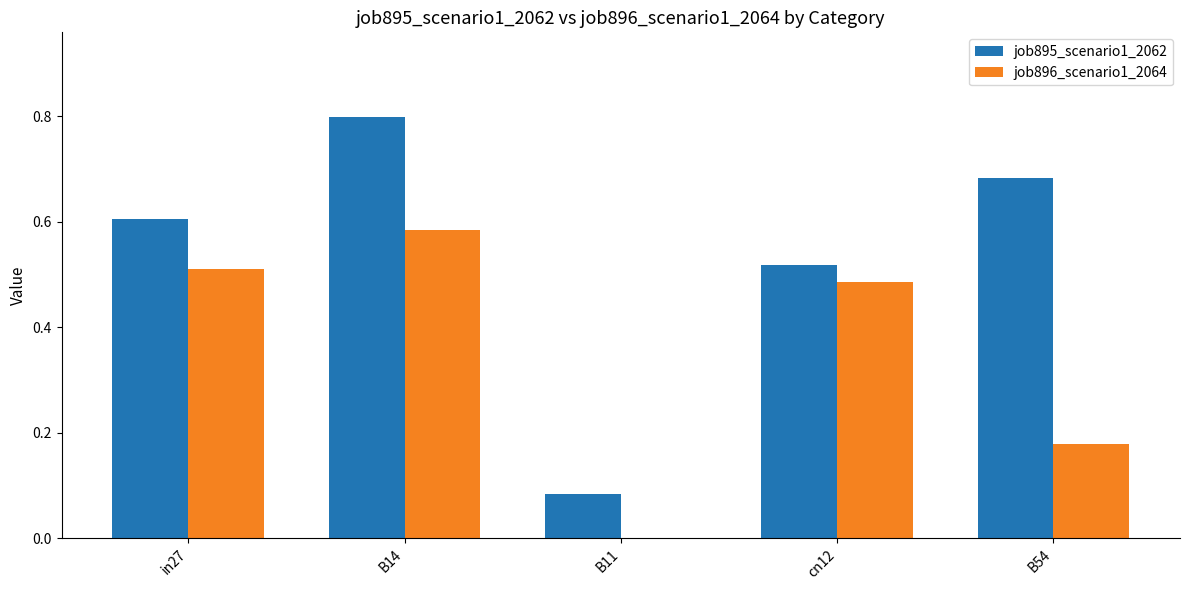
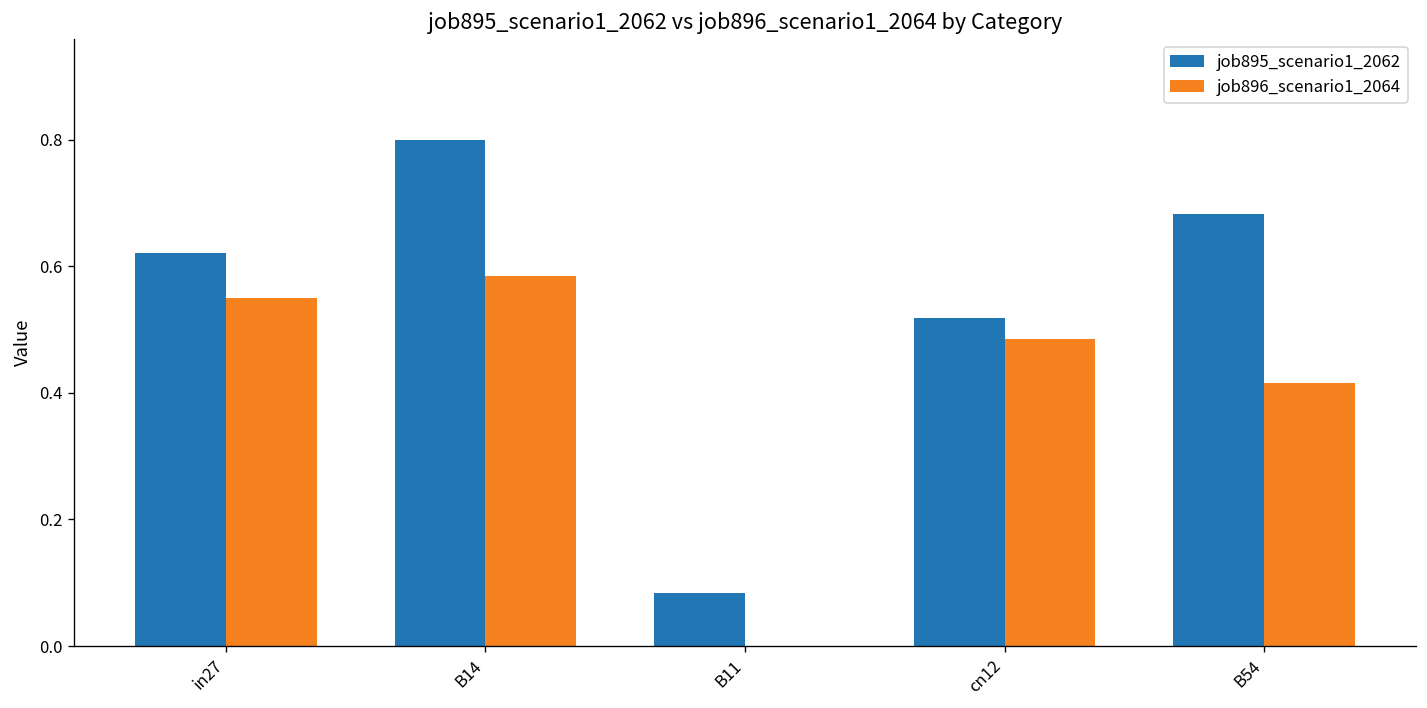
job895_scenario1_2062, in27: 0.61 -> 0.62
job896_scenario1_2064, in27: 0.51 -> 0.55
job896_scenario1_2064, B54: 0.18 -> 0.42
